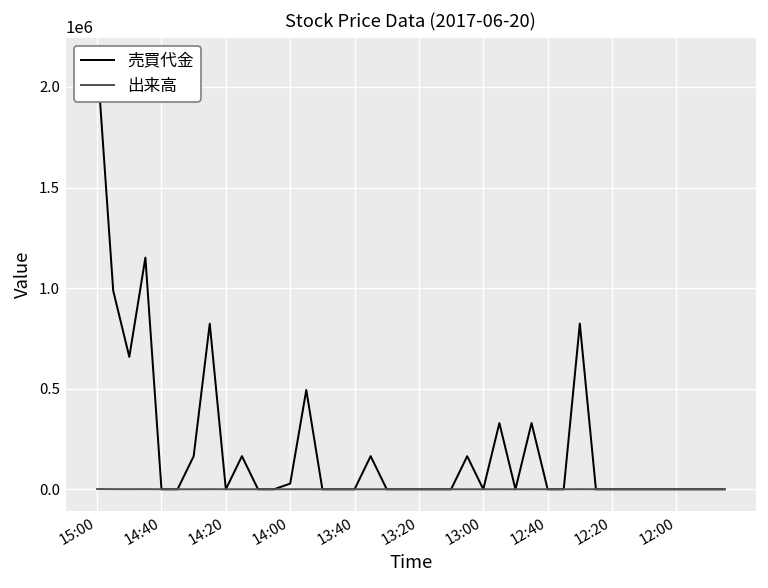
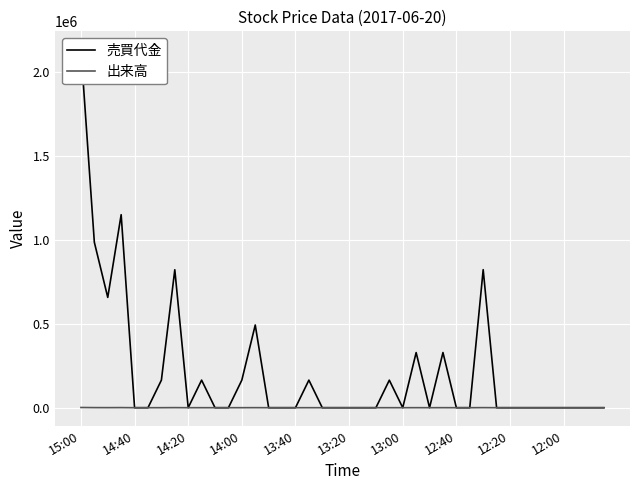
売買代金, 14:00: 30000 -> 160000
